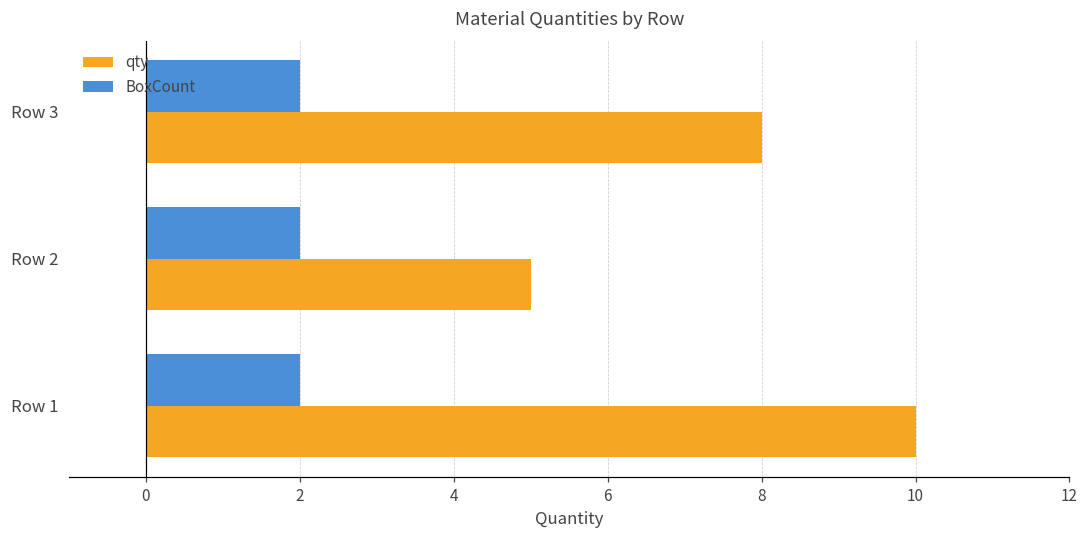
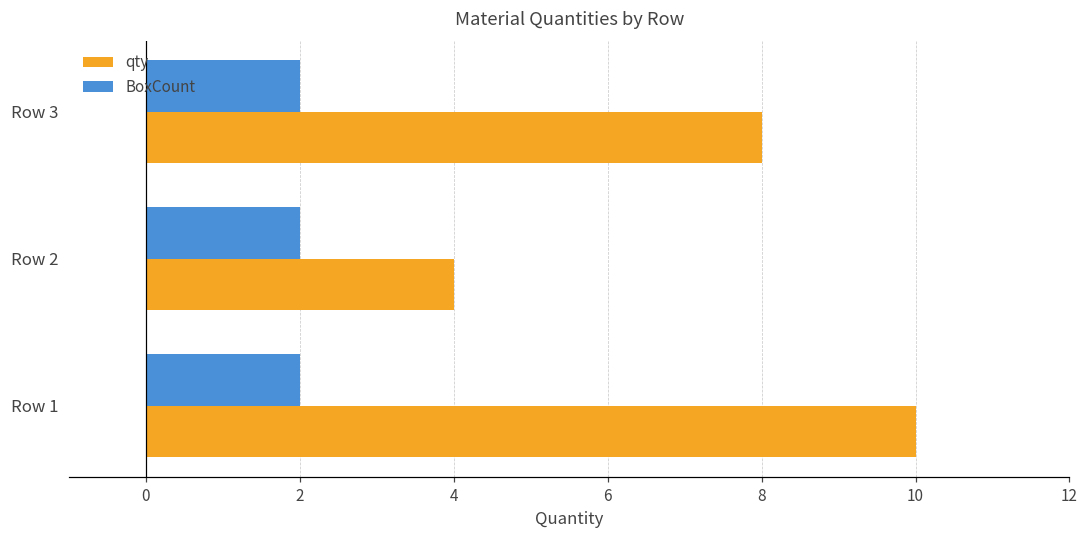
qty, Row 2: 5 -> 4
